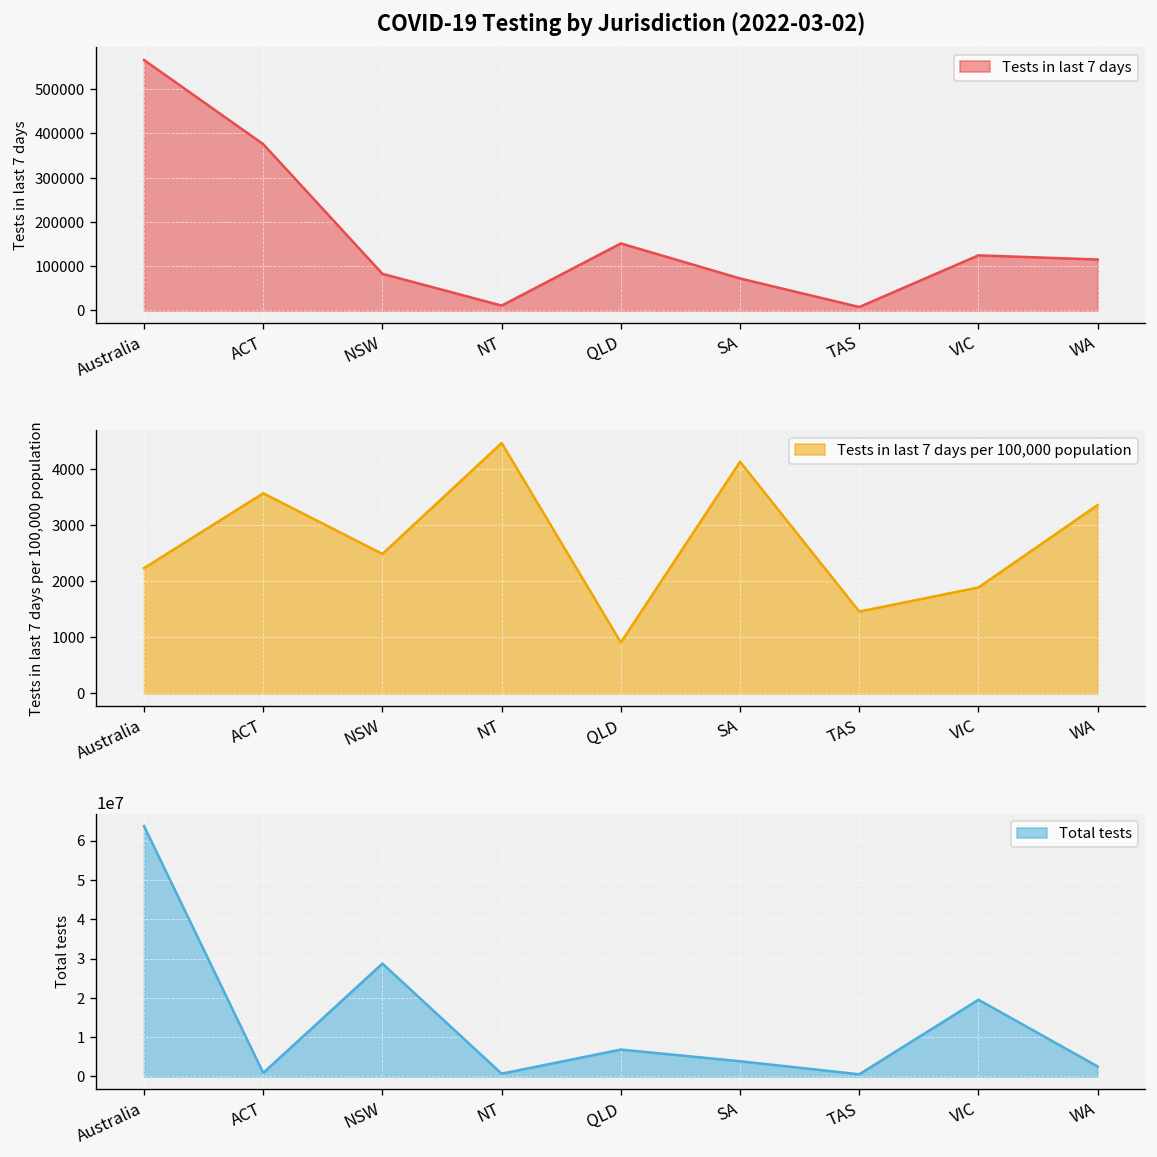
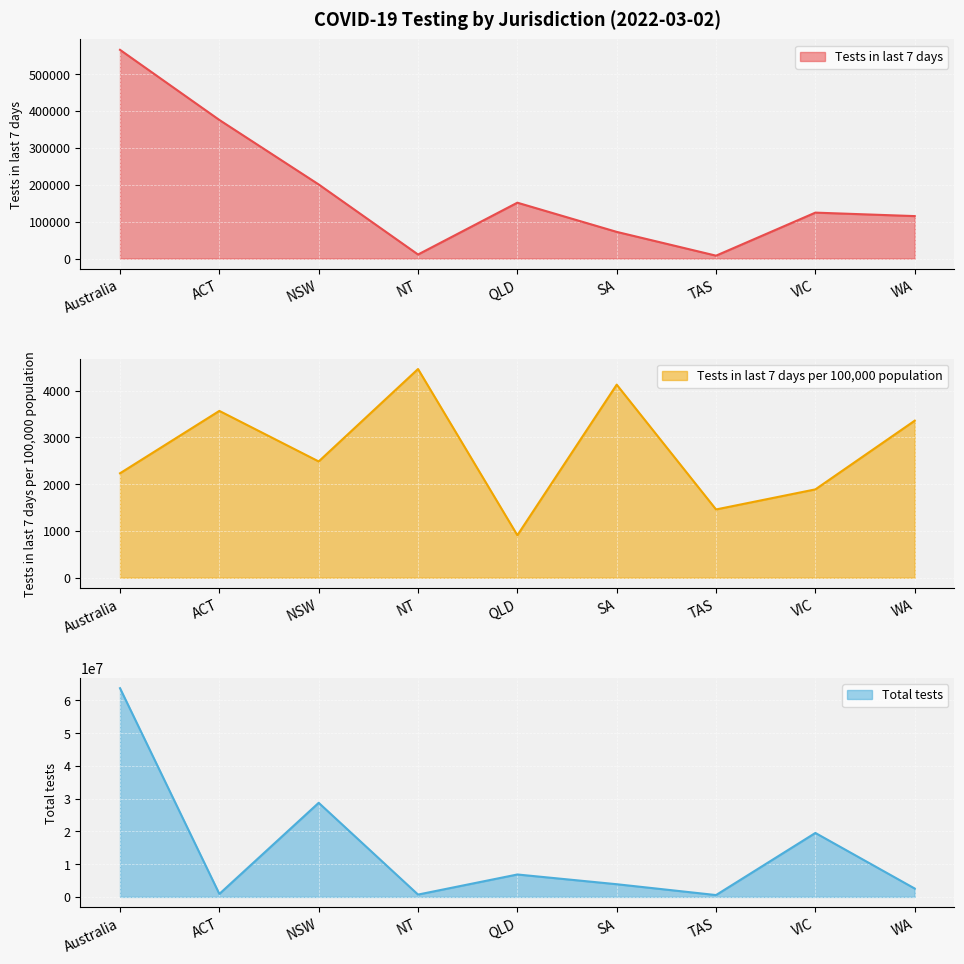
COVID-19 Testing by Jurisdiction (2022-03-02), NSW: 80000 -> 200000
